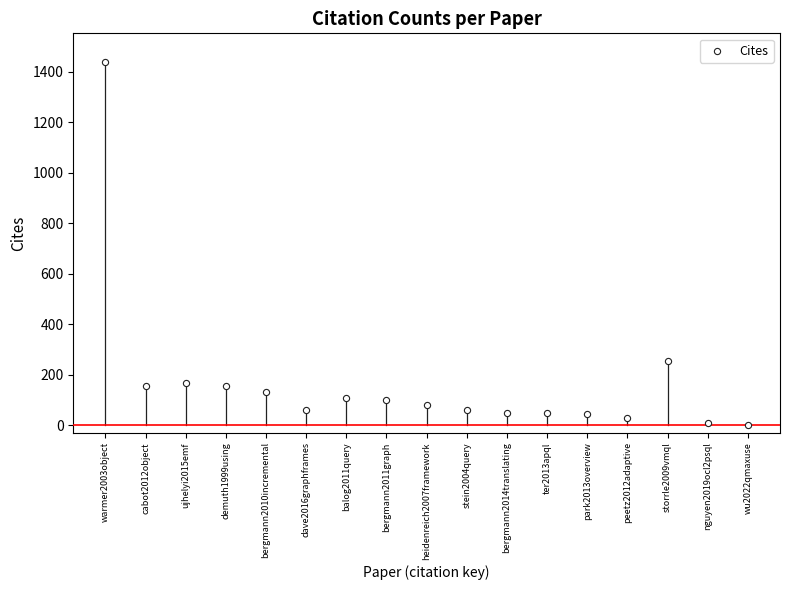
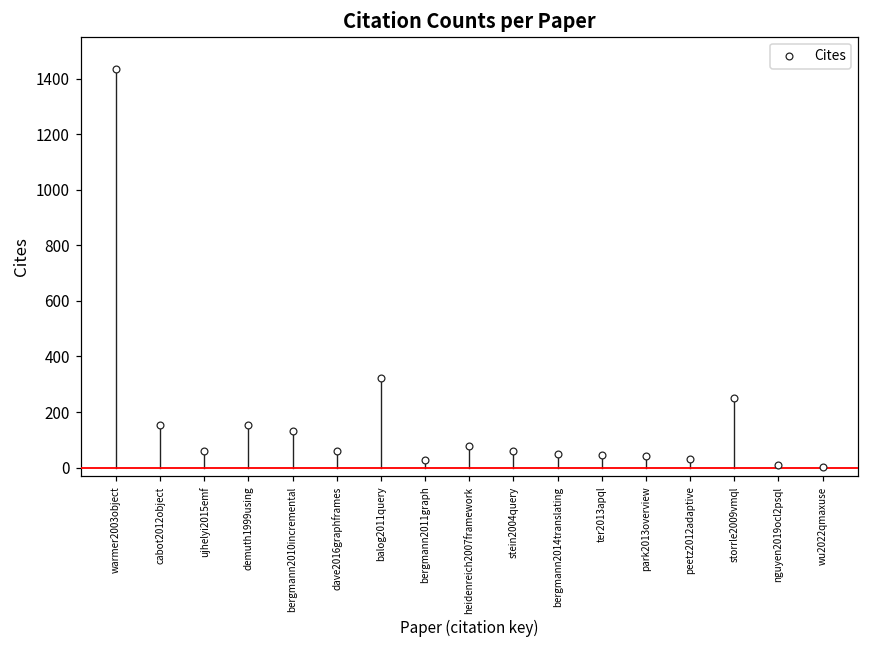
Cites, ujhelyi2015emf: 170 -> 60
Cites, balog2011query: 110 -> 320
Cites, bergmann2011graph: 100 -> 30
